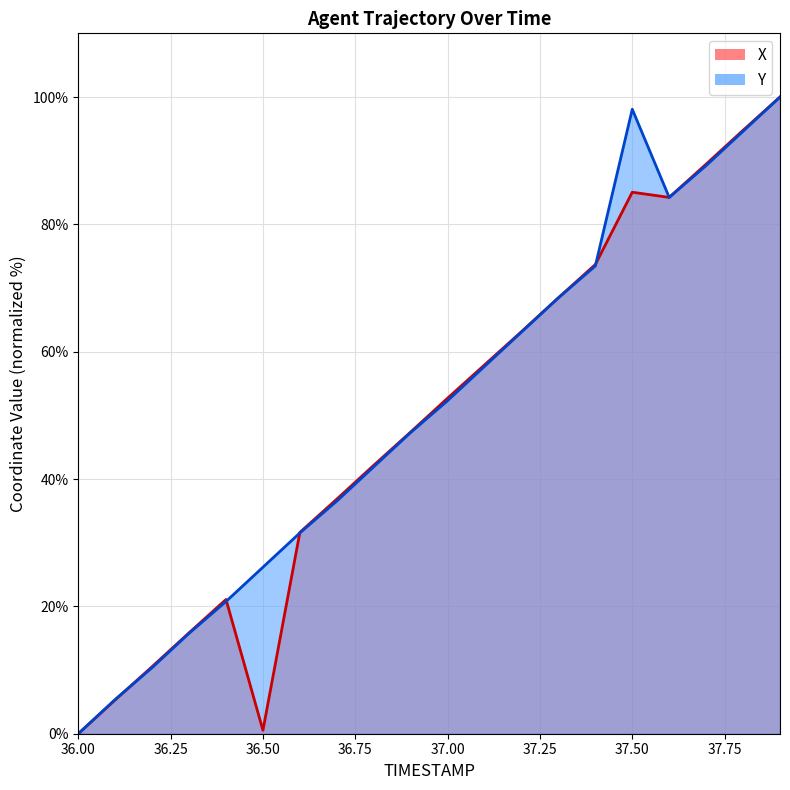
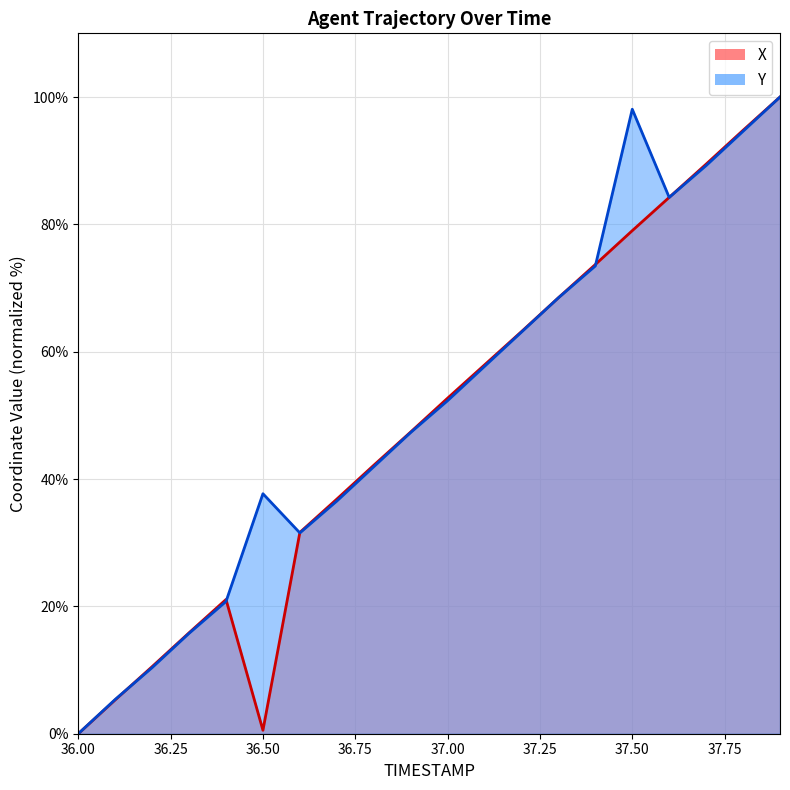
Y, 36.50: 26% -> 38%
X, 37.50: 85% -> 79%
